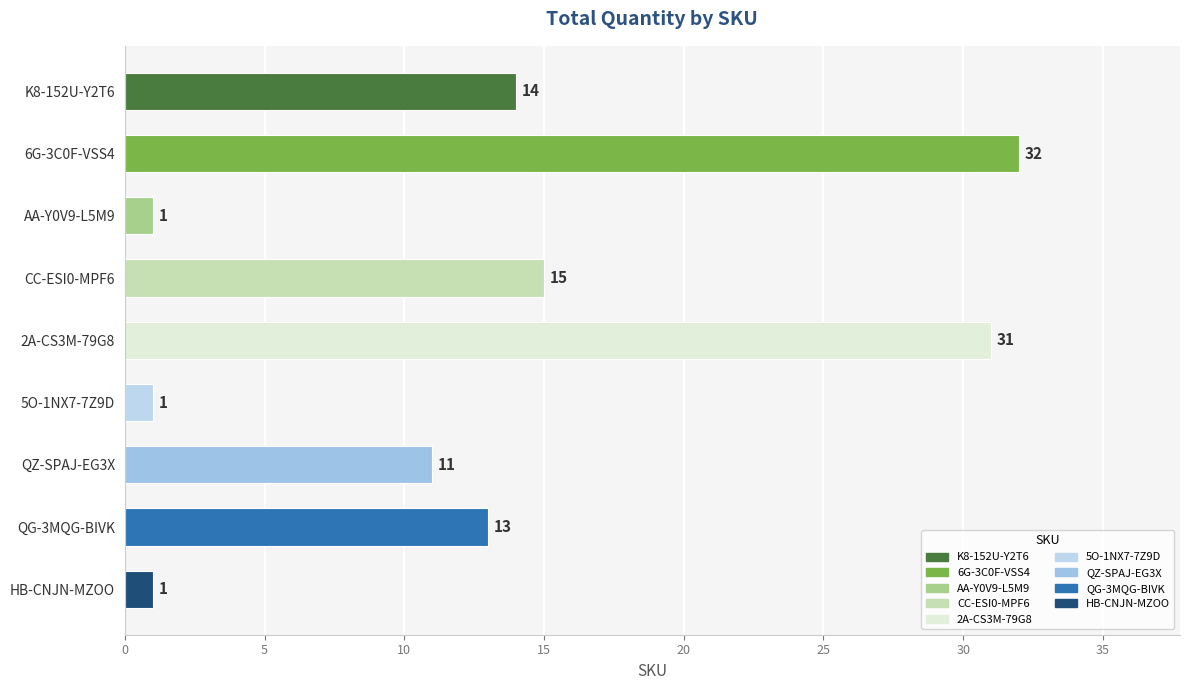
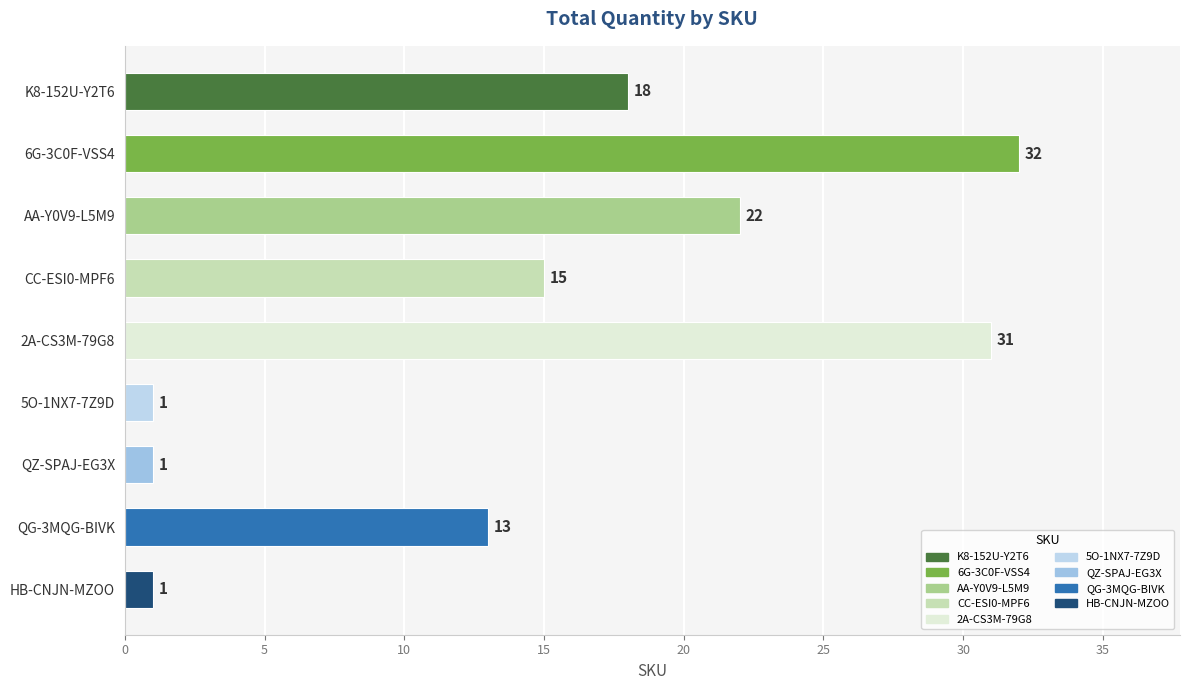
K8-152U-Y2T6: 14 -> 18
AA-Y0V9-L5M9: 1 -> 22
QZ-SPAJ-EG3X: 11 -> 1
